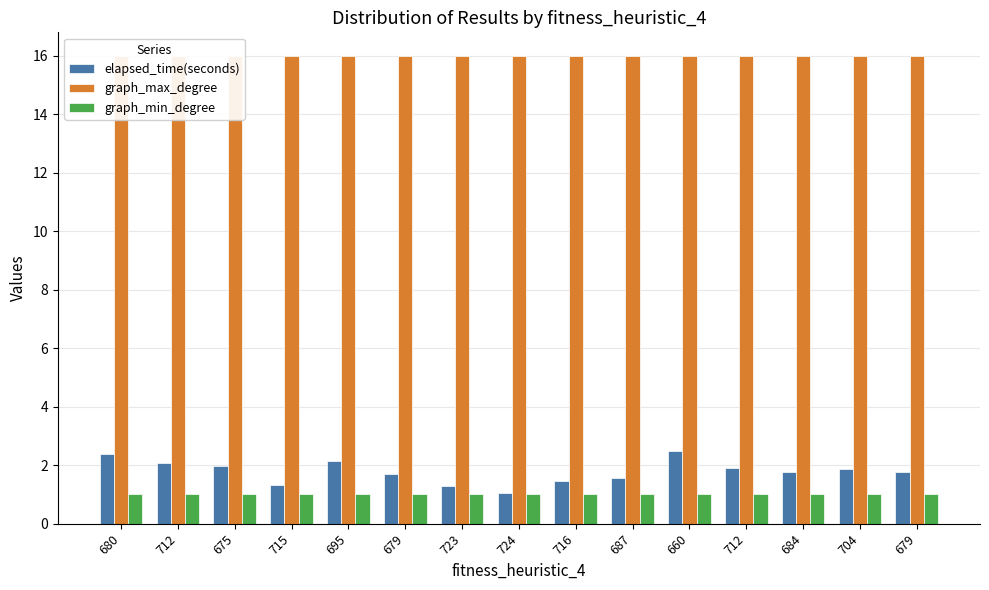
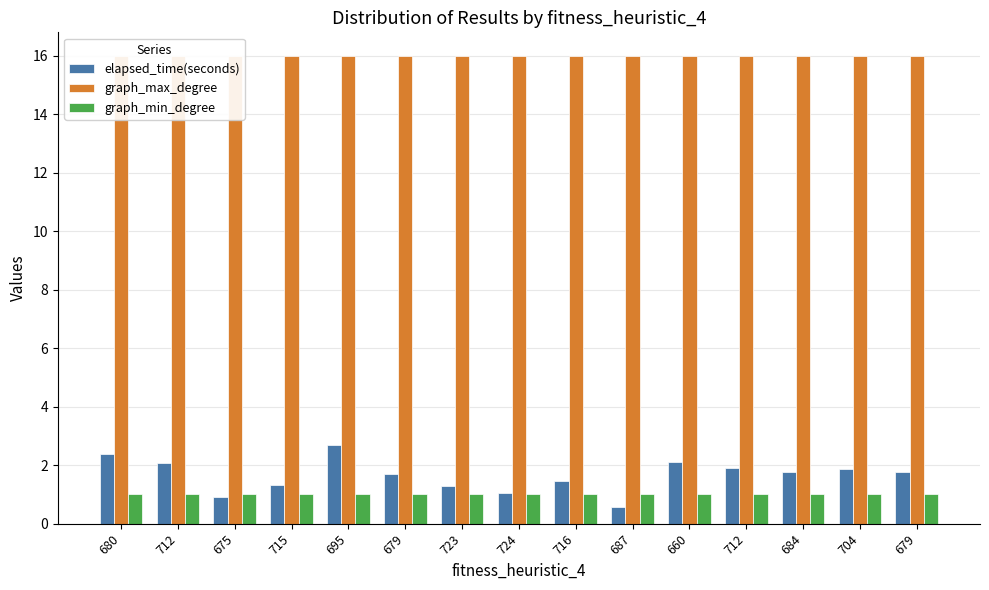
elapsed_time(seconds), 675: 2.0 -> 0.9
elapsed_time(seconds), 695: 2.2 -> 2.7
elapsed_time(seconds), 687: 1.6 -> 0.6
elapsed_time(seconds), 660: 2.5 -> 2.1
